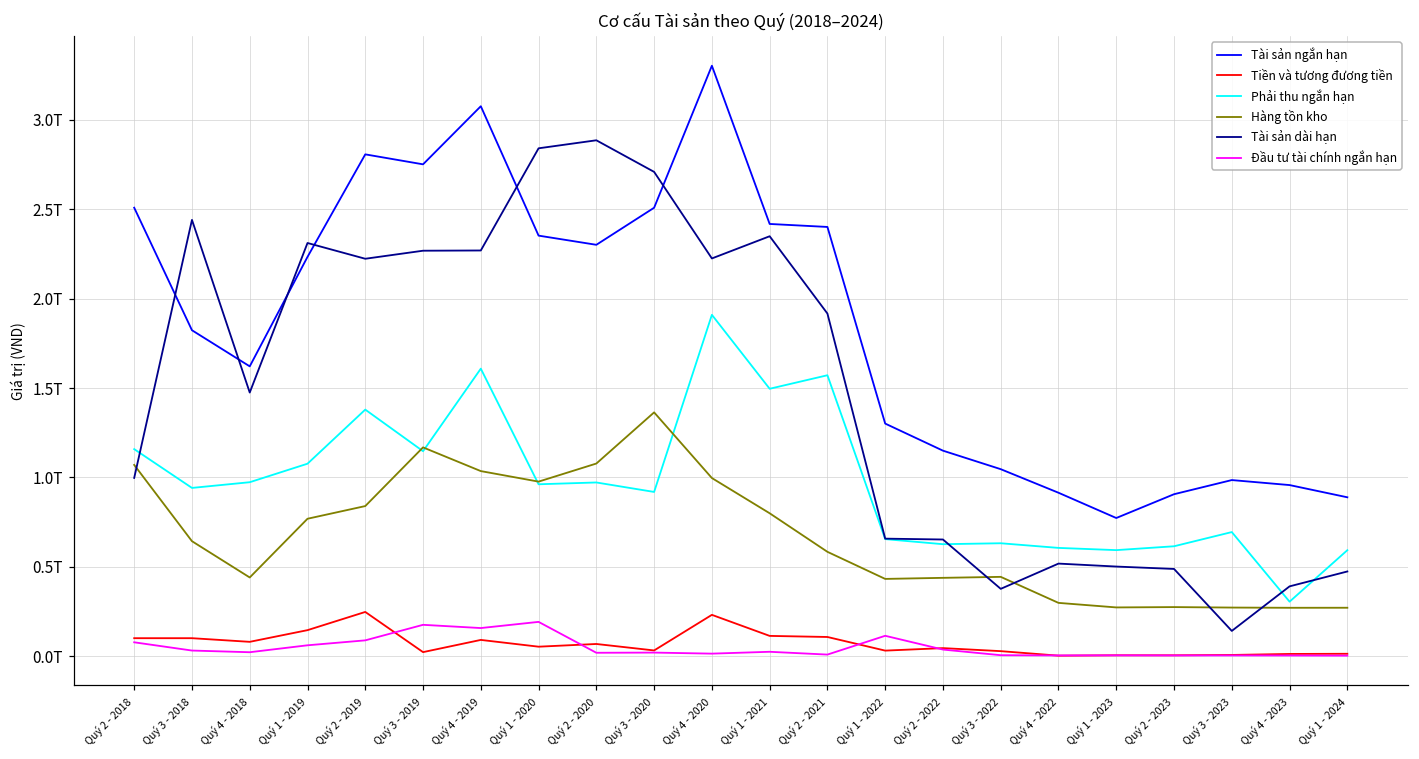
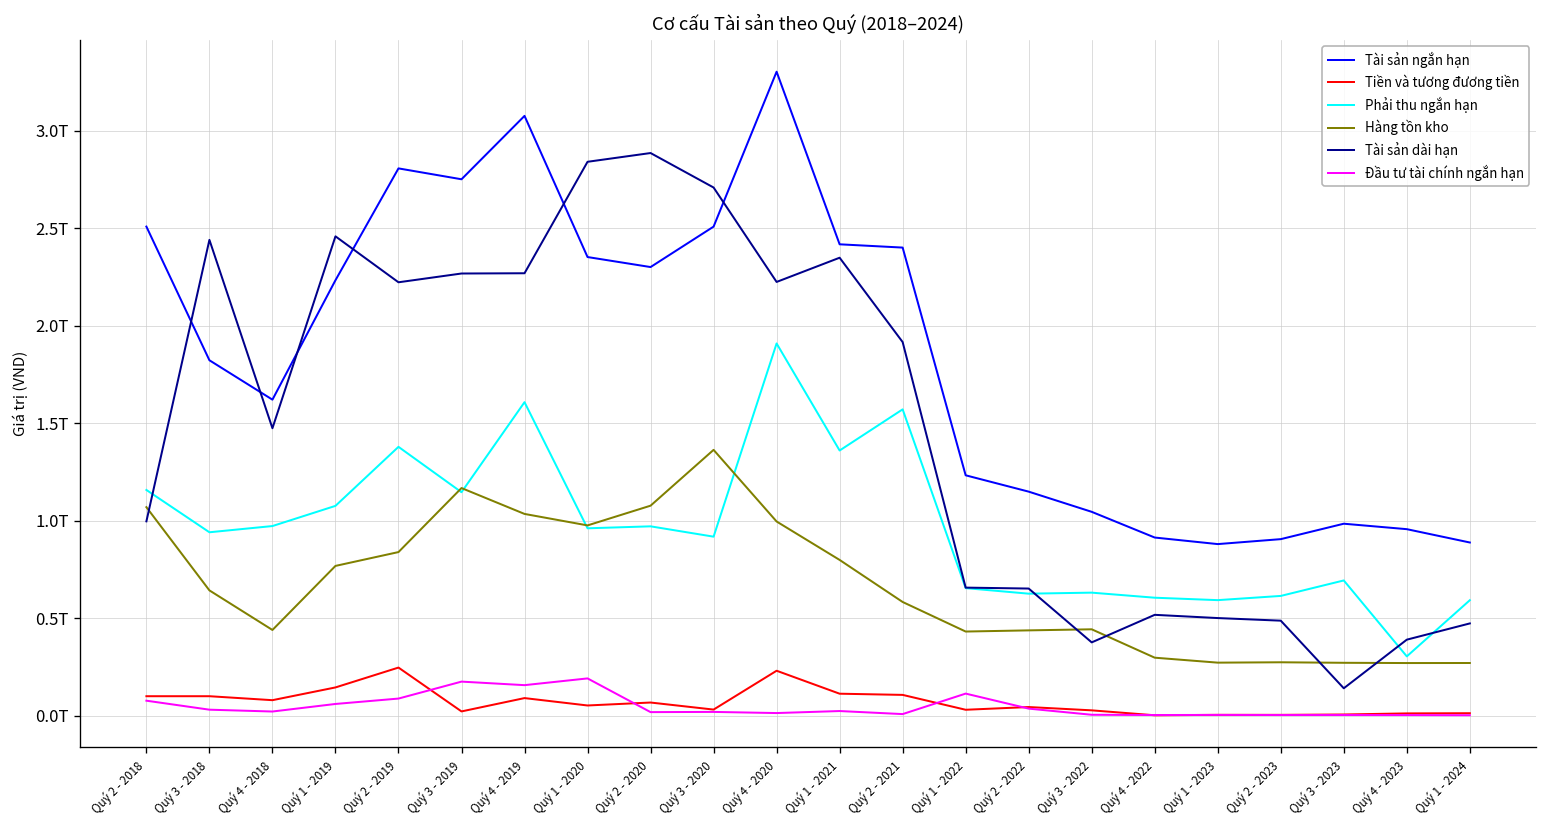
Tài sản dài hạn, Quý 1 - 2019: 2.31T -> 2.46T
Phải thu ngắn hạn, Quý 1 - 2021: 1.50T -> 1.36T
Tài sản ngắn hạn, Quý 1 - 2022: 1.30T -> 1.23T
Tài sản ngắn hạn, Quý 1 - 2023: 0.77T -> 0.88T
